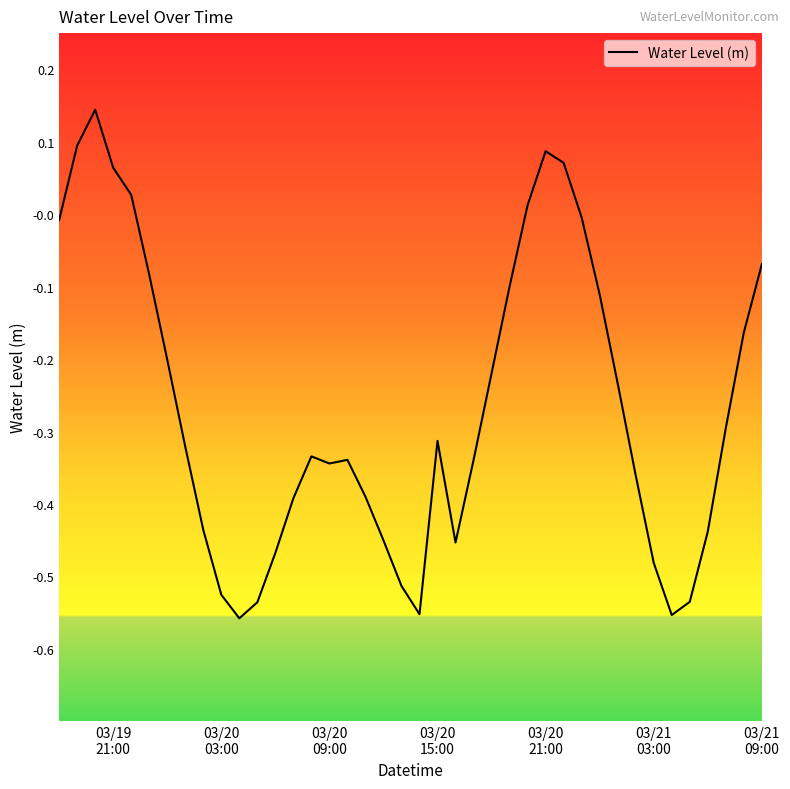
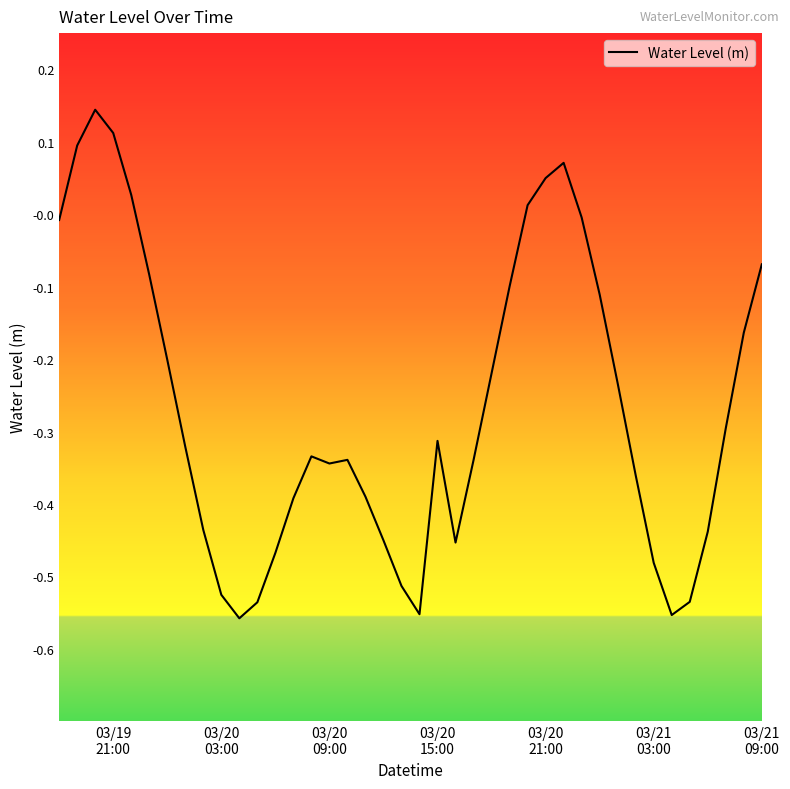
03/19 21:00: 0.06 -> 0.11
03/20 21:00: 0.09 -> 0.05
